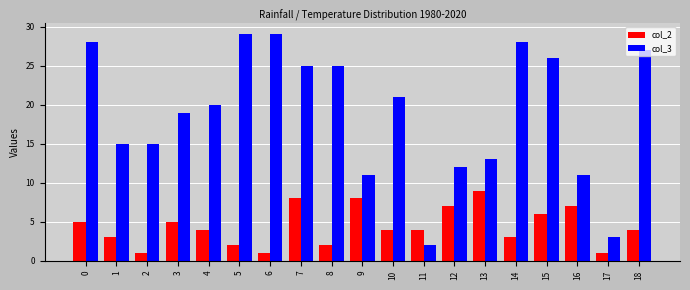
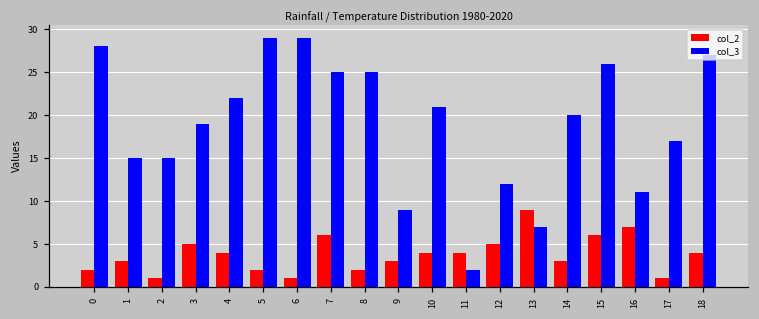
col_2, 0: 5 -> 2
col_3, 4: 20 -> 22
col_2, 7: 8 -> 6
col_2, 9: 8 -> 3
col_3, 9: 11 -> 9
col_2, 12: 7 -> 5
col_3, 13: 13 -> 7
col_3, 14: 28 -> 20
col_3, 17: 3 -> 17
